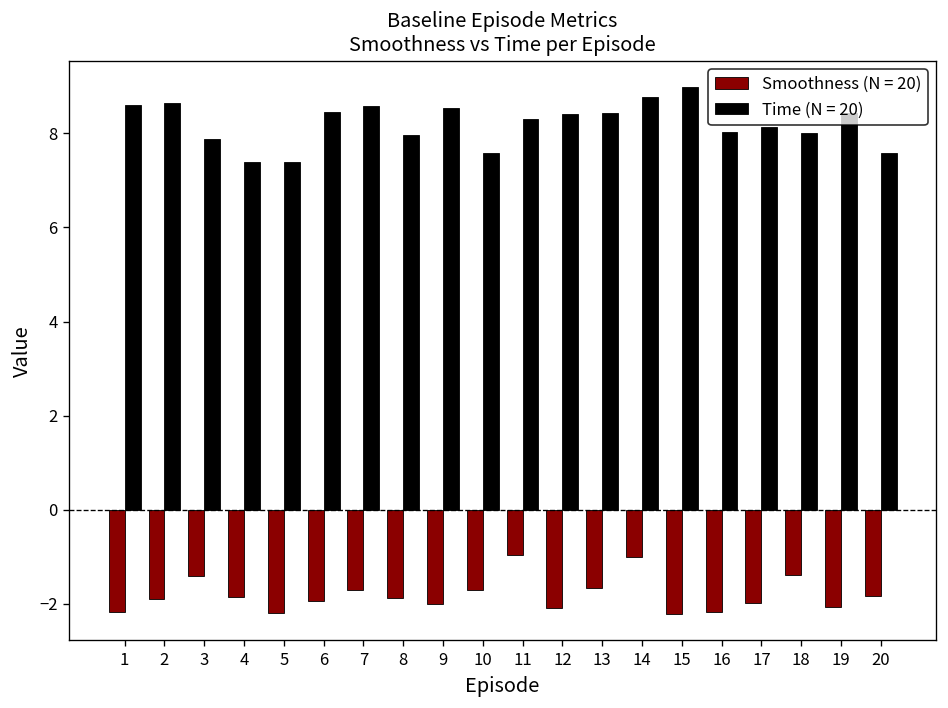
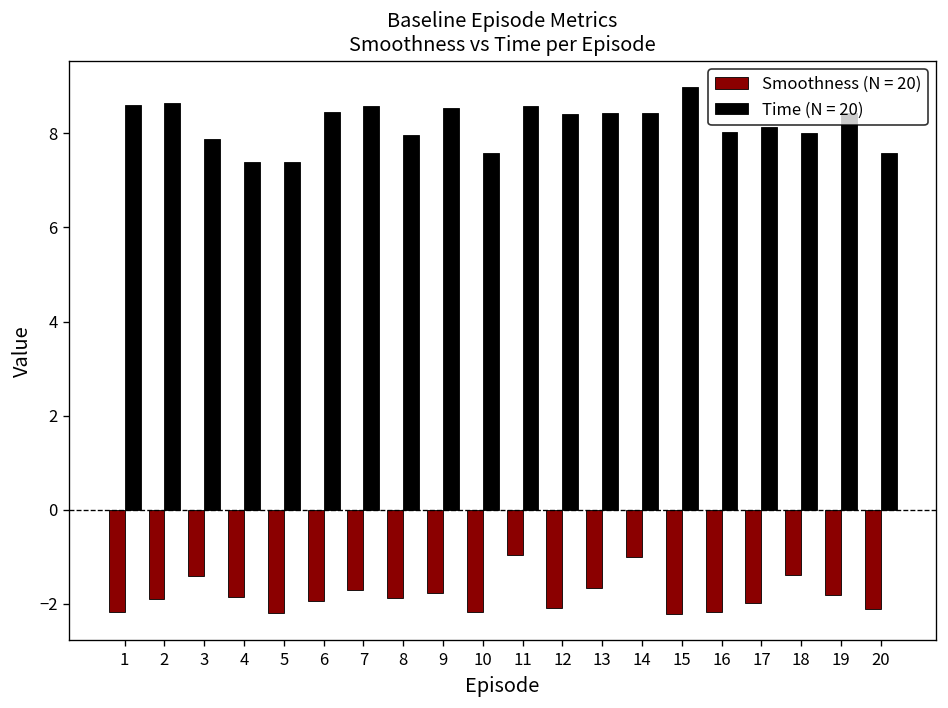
Smoothness (N = 20), 9: -2.0 -> -1.8
Smoothness (N = 20), 10: -1.7 -> -2.2
Time (N = 20), 11: 8.3 -> 8.6
Time (N = 20), 14: 8.8 -> 8.4
Smoothness (N = 20), 19: -2.1 -> -1.8
Smoothness (N = 20), 20: -1.8 -> -2.1
